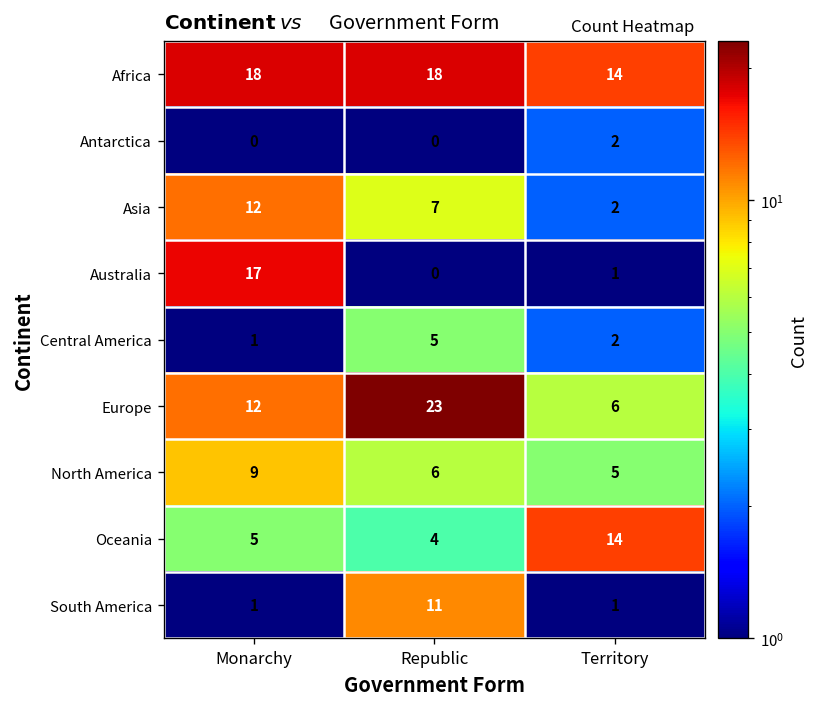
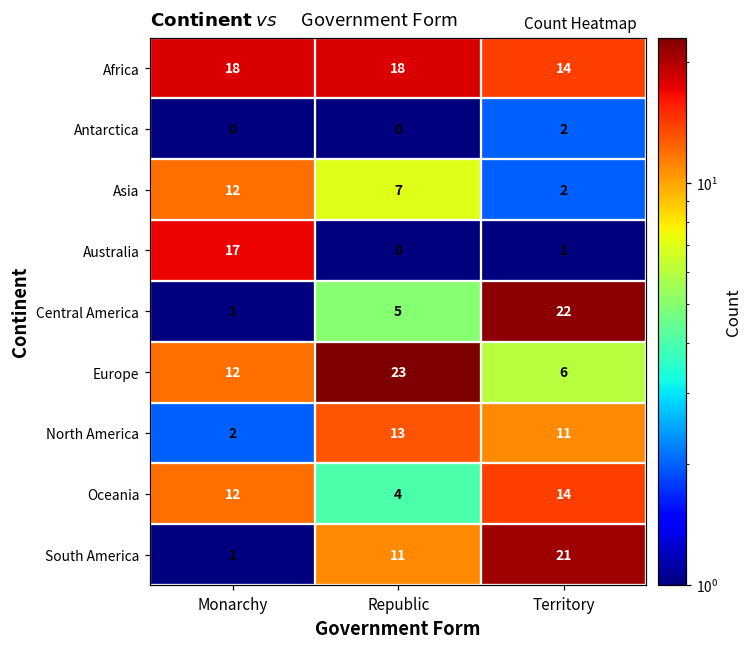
Central America, Territory: 2 -> 22
North America, Monarchy: 9 -> 2
North America, Republic: 6 -> 13
North America, Territory: 5 -> 11
Oceania, Monarchy: 5 -> 12
South America, Territory: 1 -> 21
